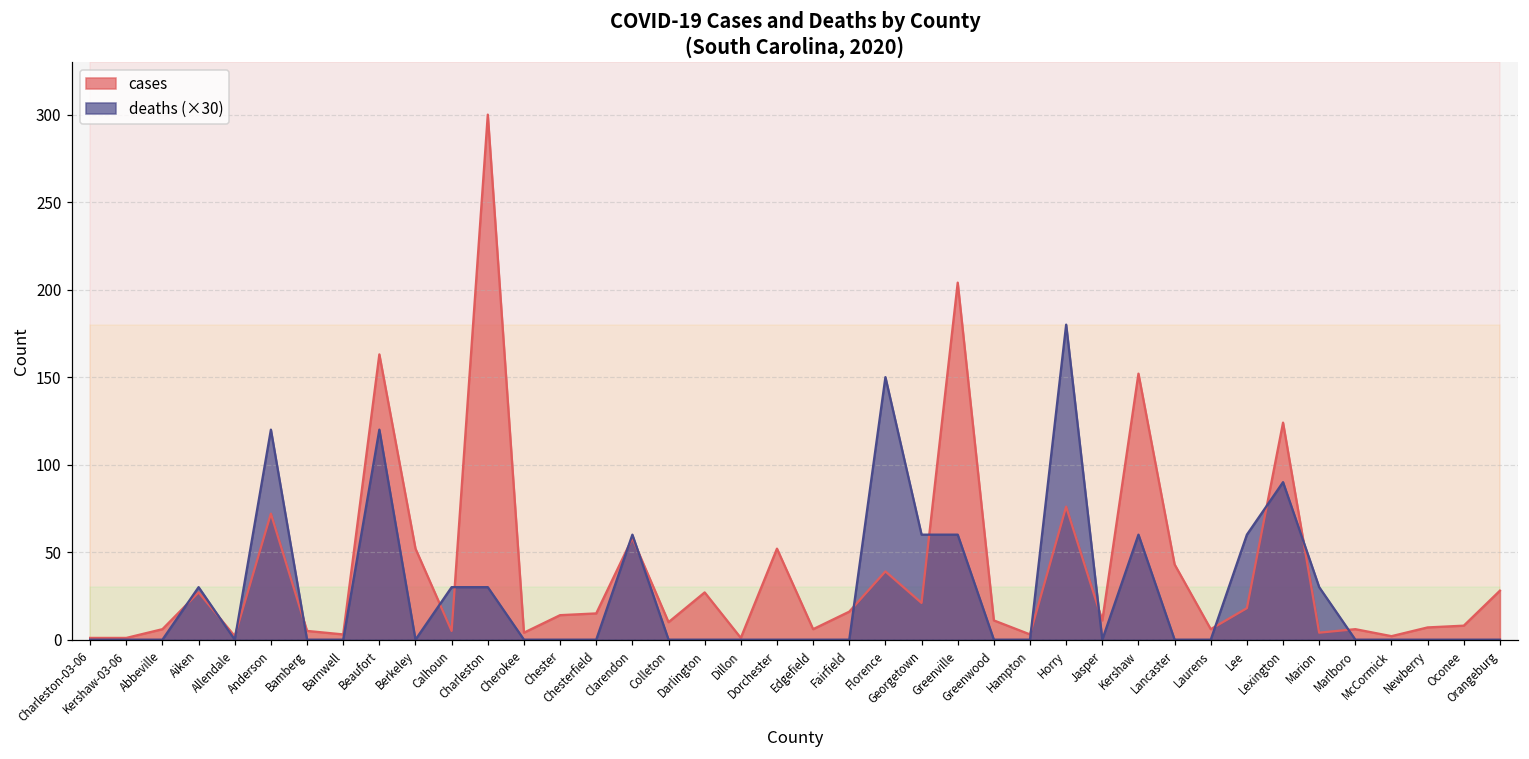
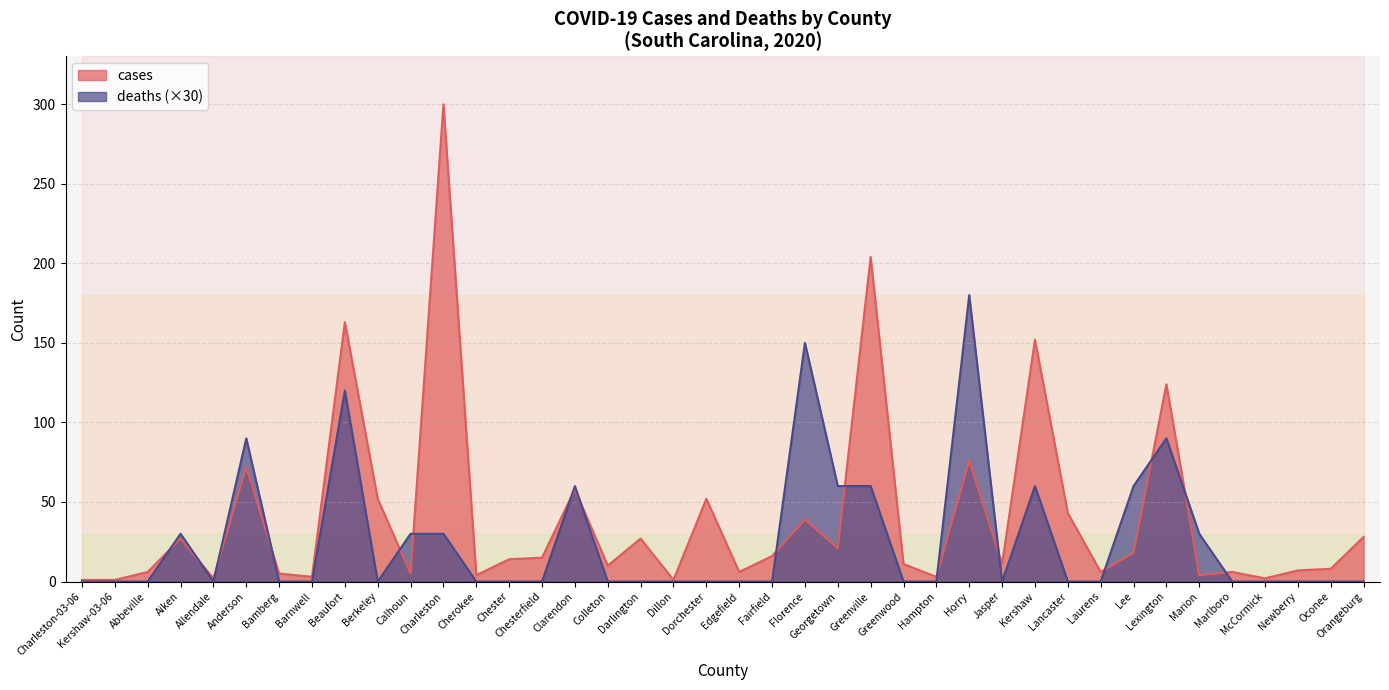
deaths (×30), Anderson: 120 -> 90
